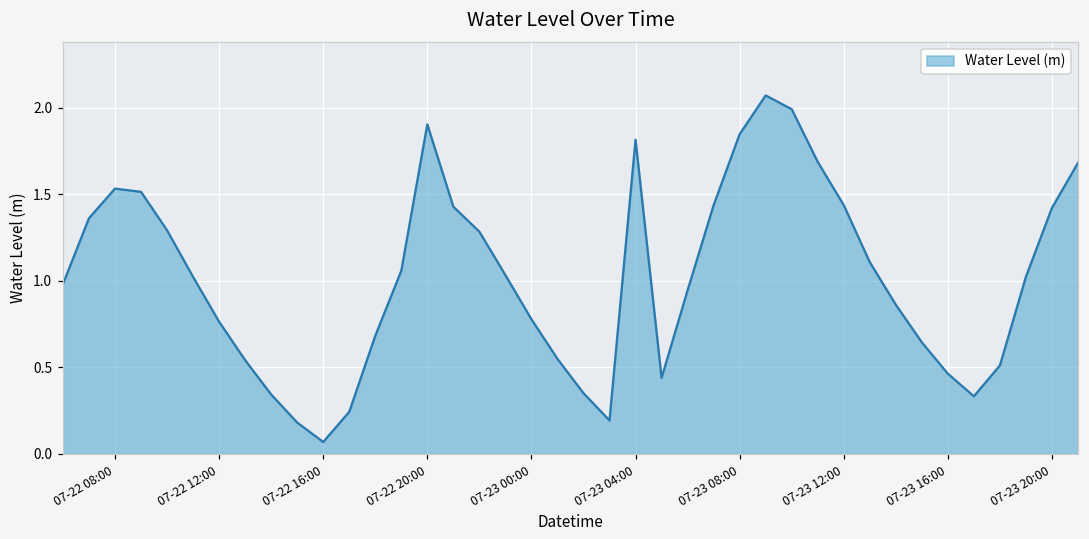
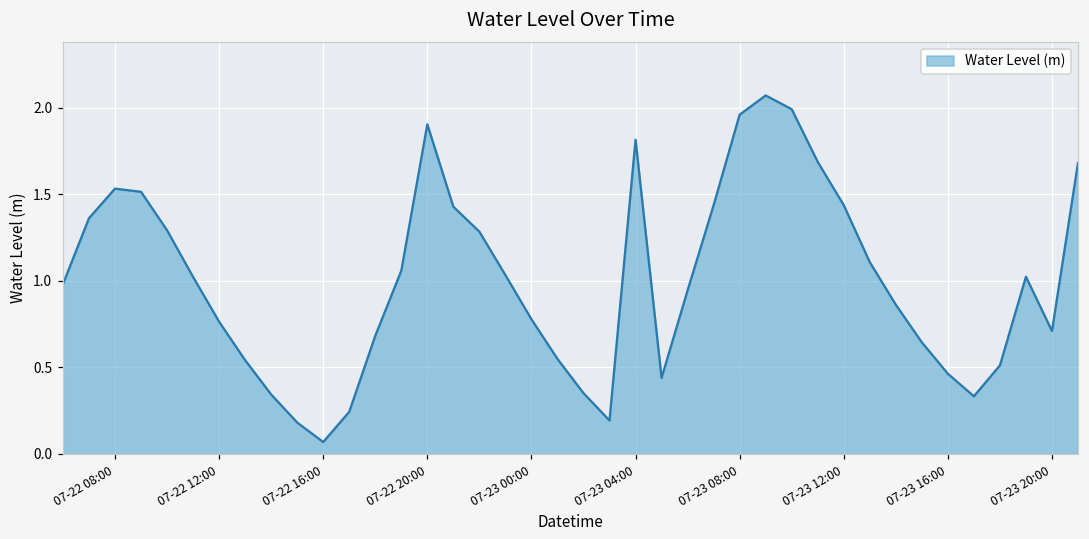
07-23 08:00: 1.85 -> 1.96
07-23 20:00: 1.42 -> 0.71
